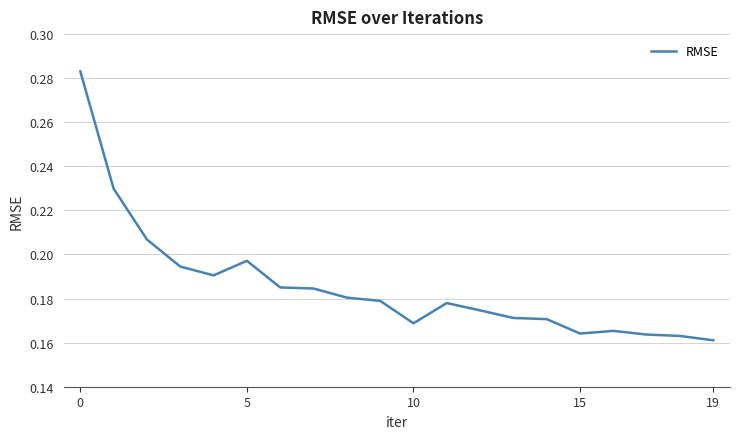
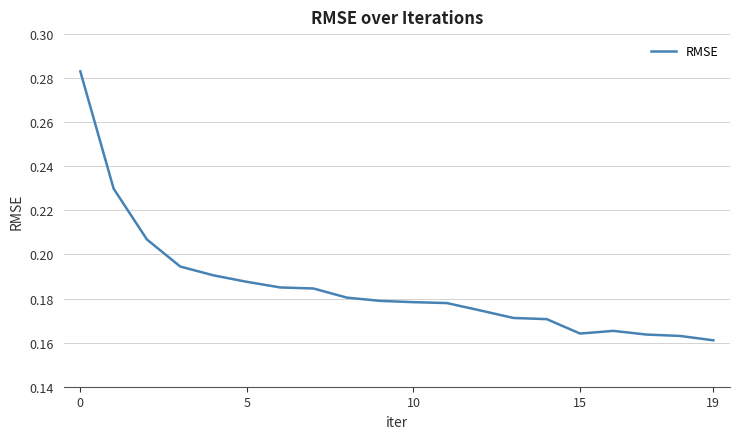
5: 0.197 -> 0.188
10: 0.169 -> 0.178
